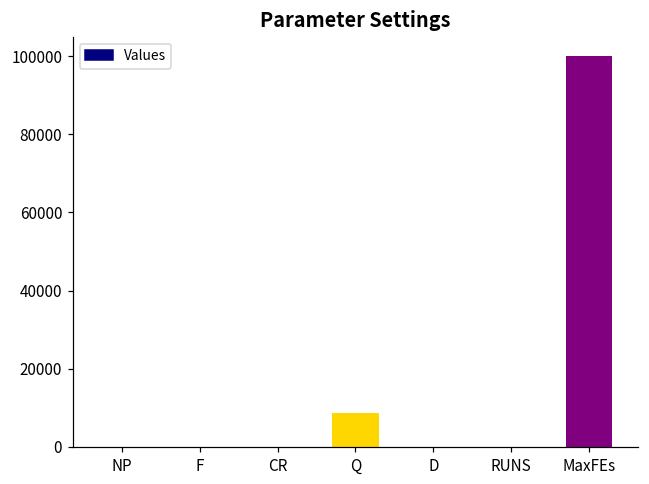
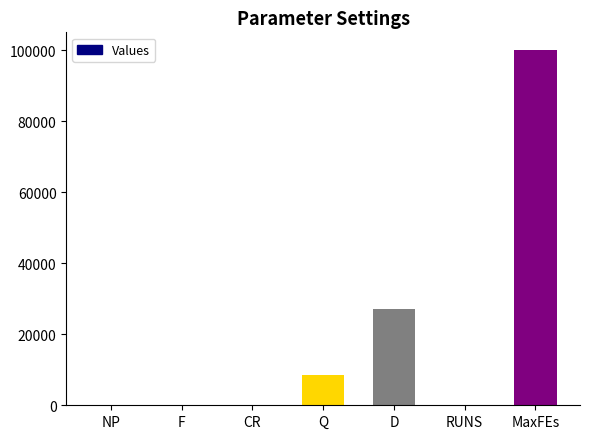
D: 0 -> 27000
